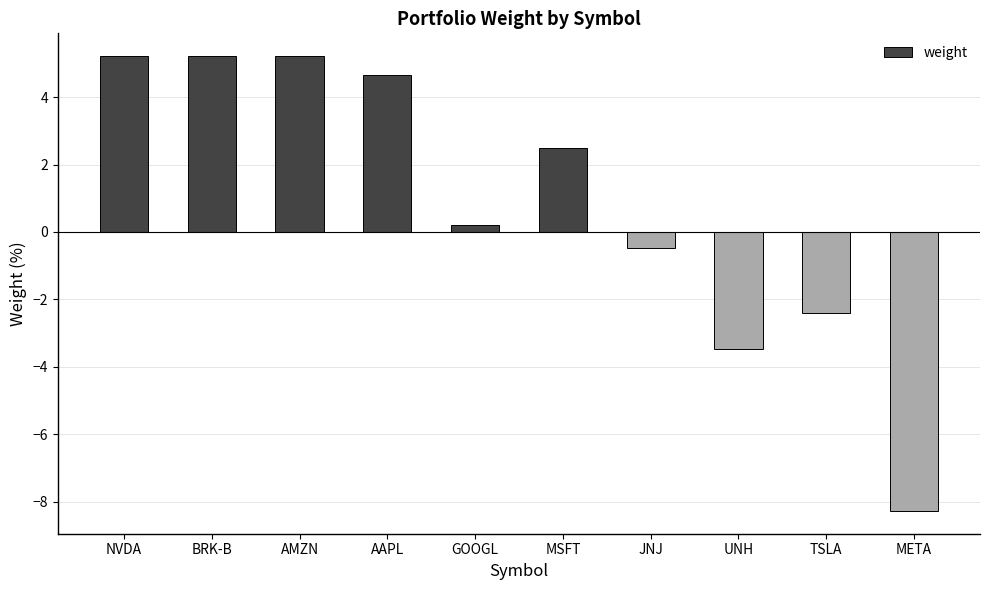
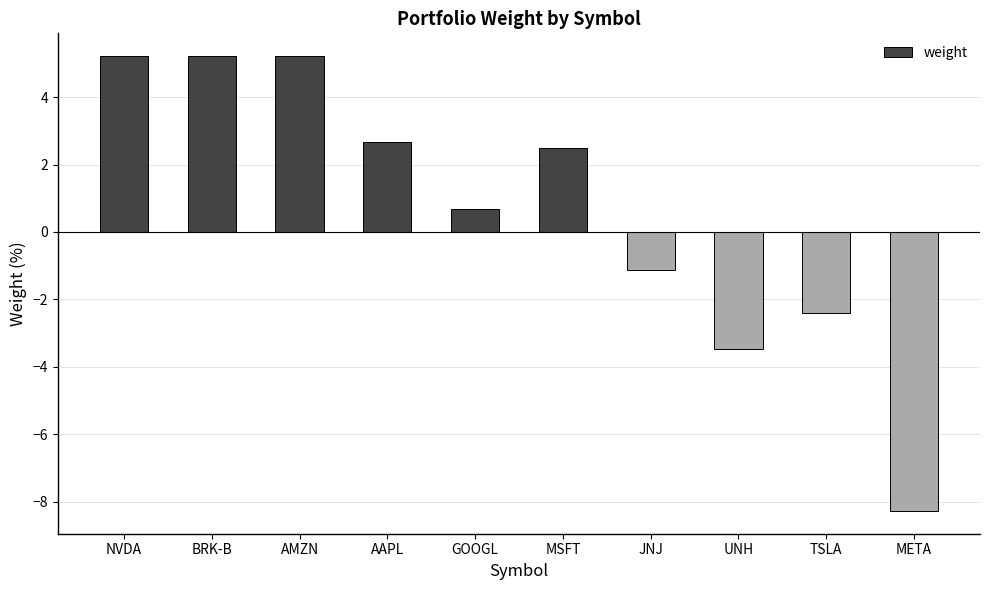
AAPL: 4.7 -> 2.7
GOOGL: 0.2 -> 0.7
JNJ: -0.5 -> -1.1
